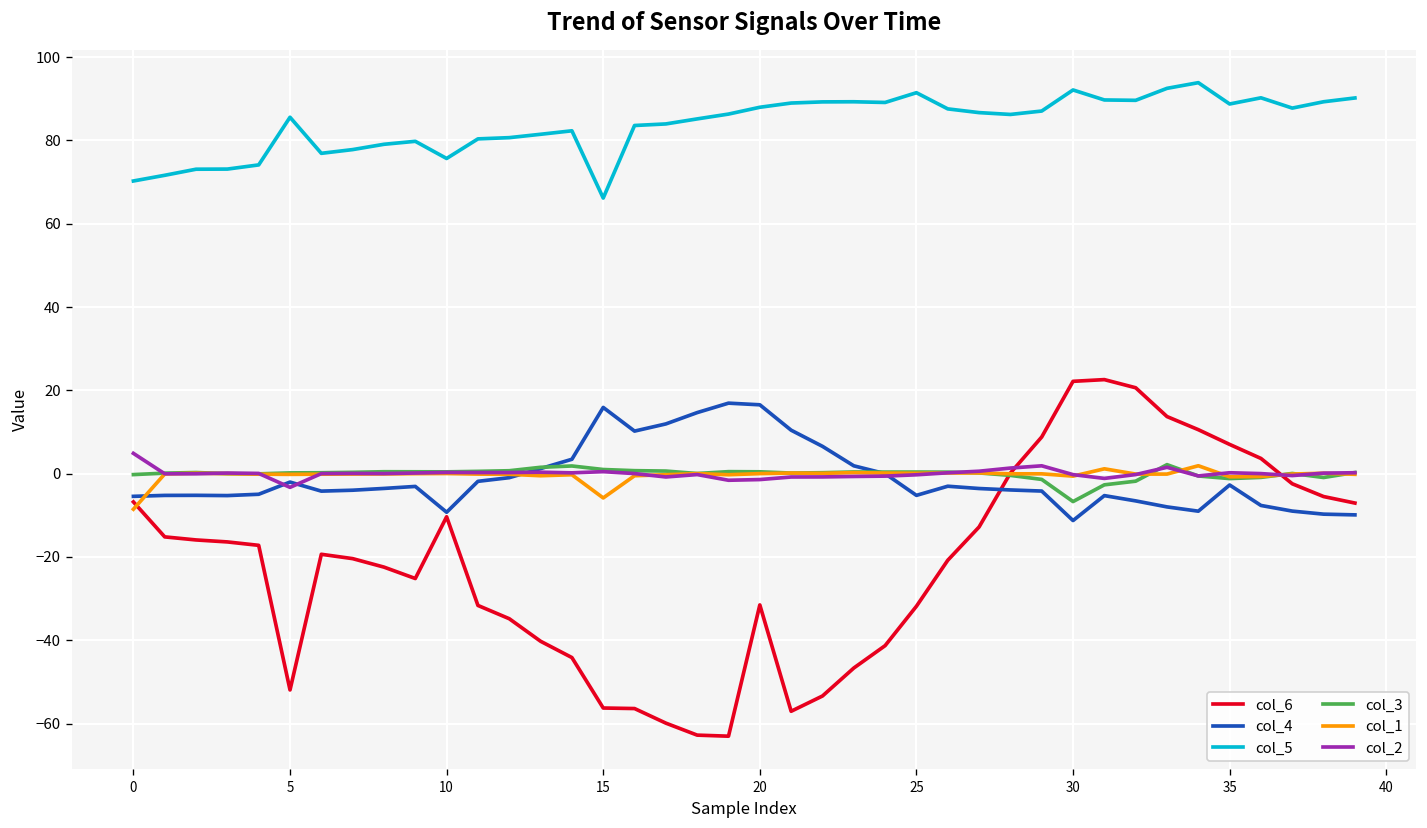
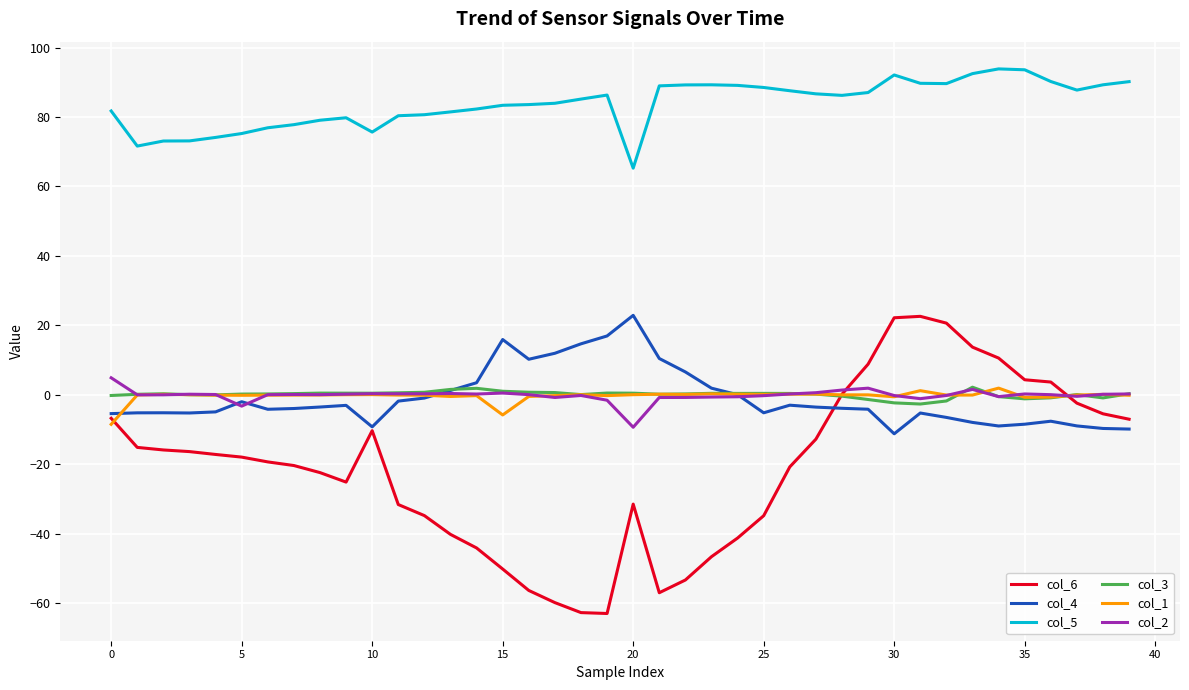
col_5, 0: 70 -> 82
col_6, 5: -52 -> -18
col_5, 5: 86 -> 75
col_6, 15: -56 -> -50
col_5, 15: 66 -> 83
col_4, 20: 17 -> 23
col_5, 20: 88 -> 65
col_2, 20: -1 -> -9
col_6, 25: -32 -> -35
col_5, 25: 91 -> 89
col_3, 30: -7 -> -2
col_6, 35: 7 -> 4
col_4, 35: -3 -> -8
col_5, 35: 89 -> 94
